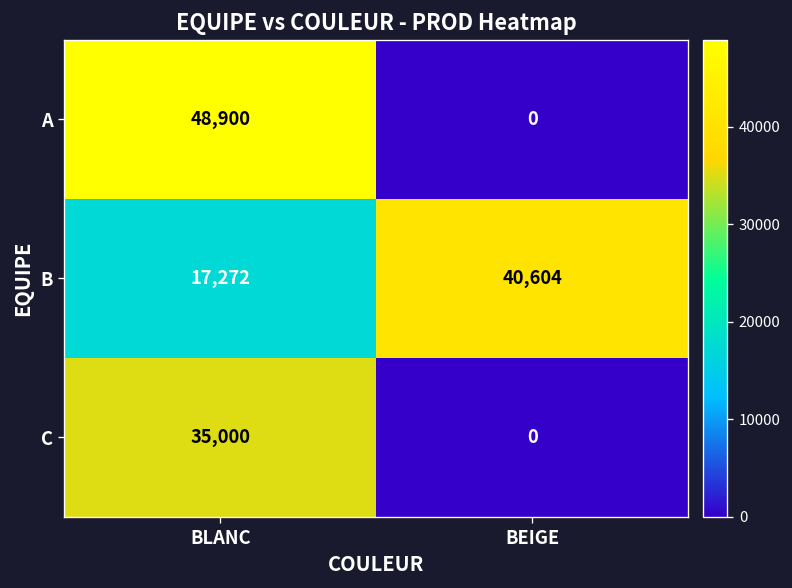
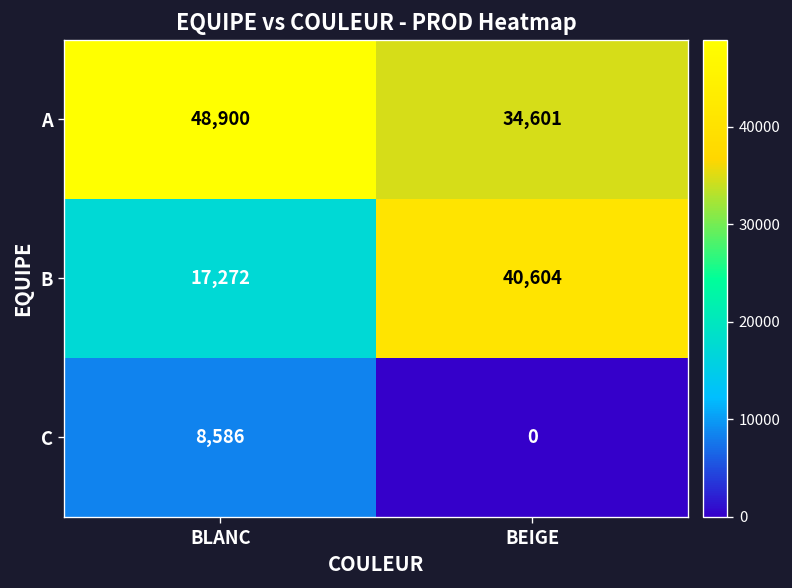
A, BEIGE: 0 -> 34,601
C, BLANC: 35,000 -> 8,586
